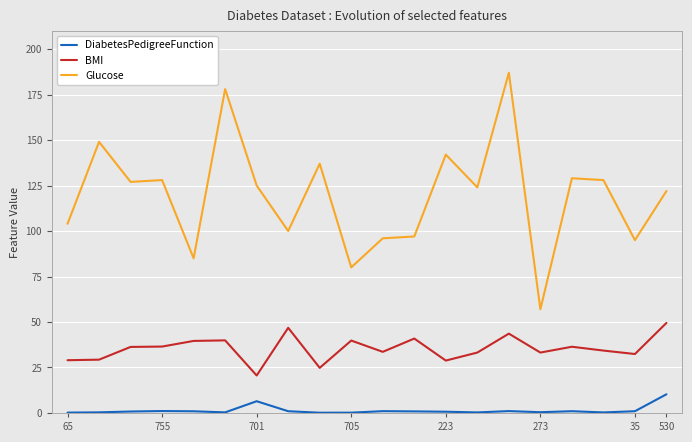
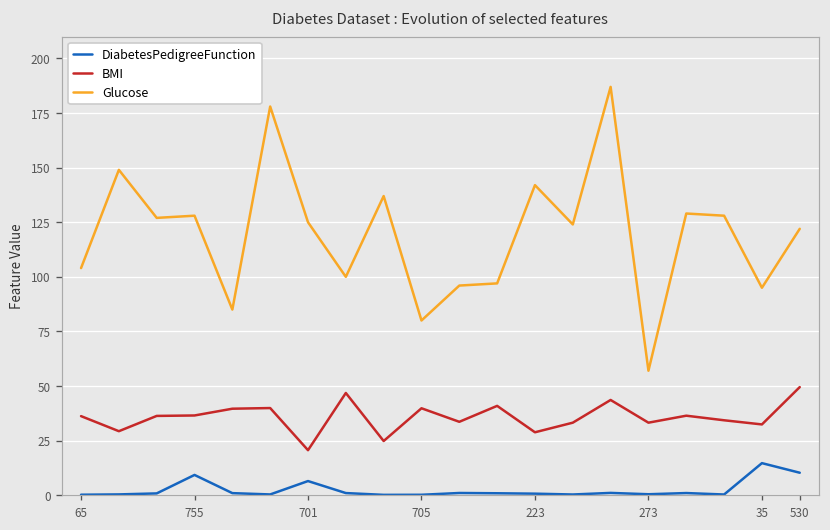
BMI, 65: 29 -> 36
DiabetesPedigreeFunction, 755: 1 -> 9
DiabetesPedigreeFunction, 35: 1 -> 15
